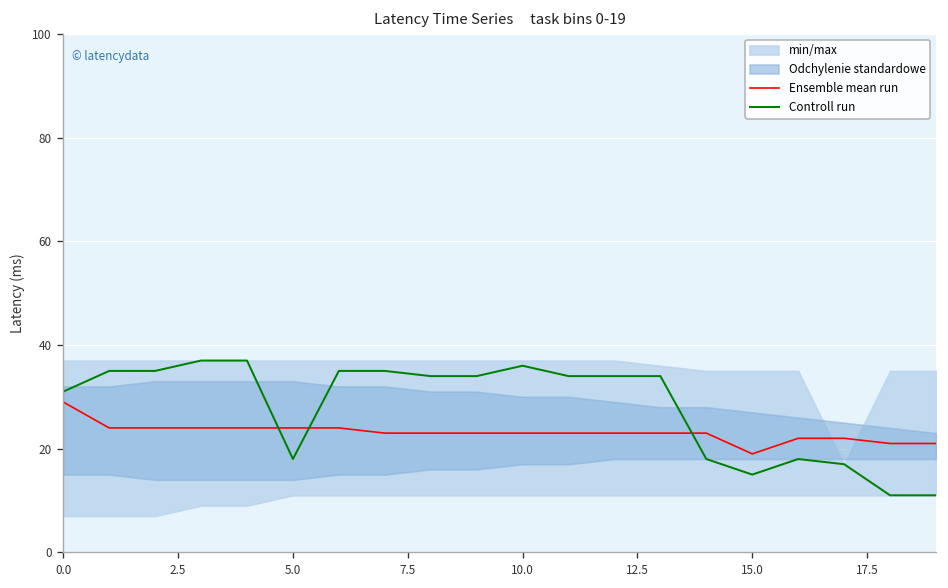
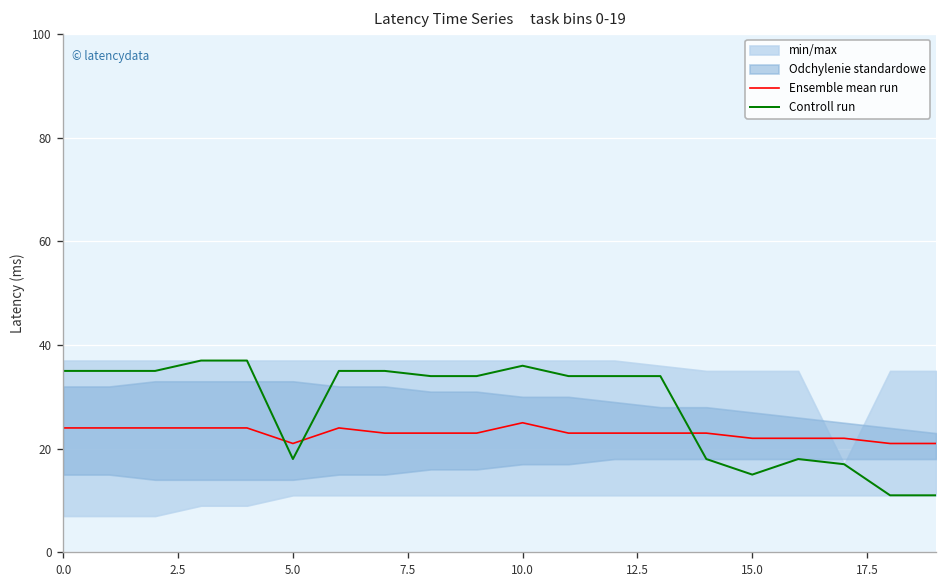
Ensemble mean run, 0.0: 29 -> 24
Controll run, 0.0: 31 -> 35
Ensemble mean run, 5.0: 24 -> 21
Ensemble mean run, 10.0: 23 -> 25
Ensemble mean run, 15.0: 19 -> 22
